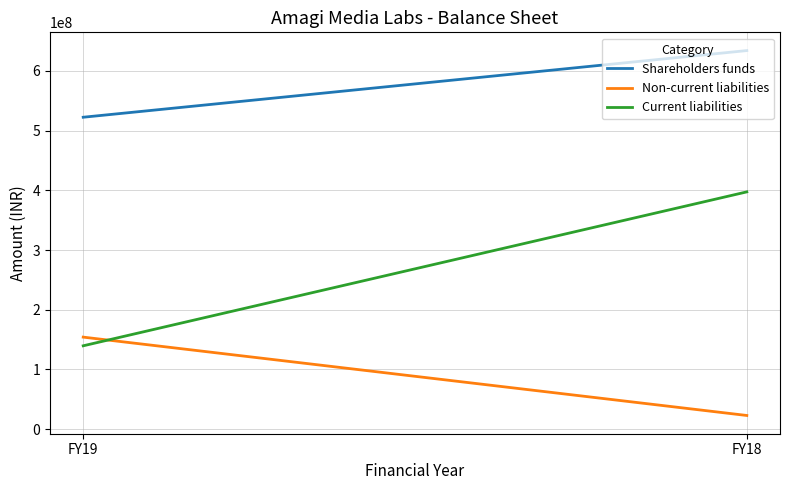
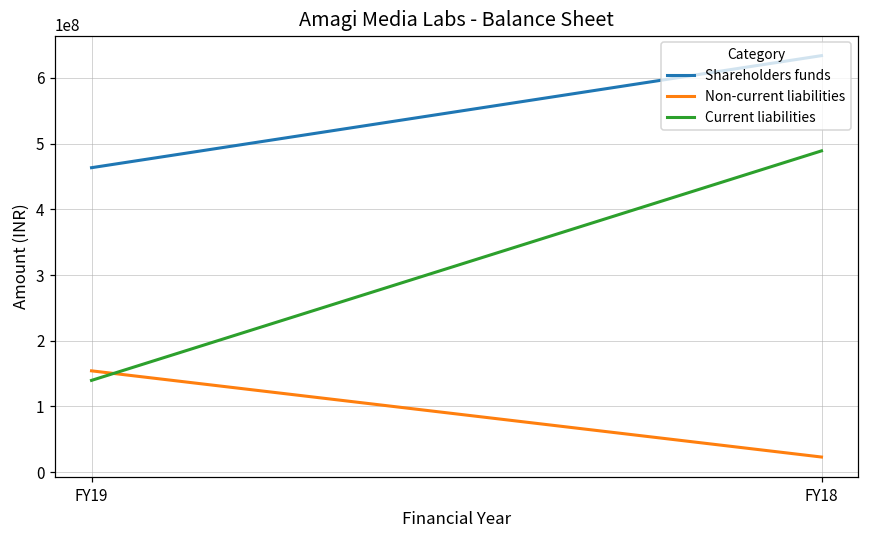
Shareholders funds, FY19: 520000000 -> 460000000
Current liabilities, FY18: 400000000 -> 490000000
